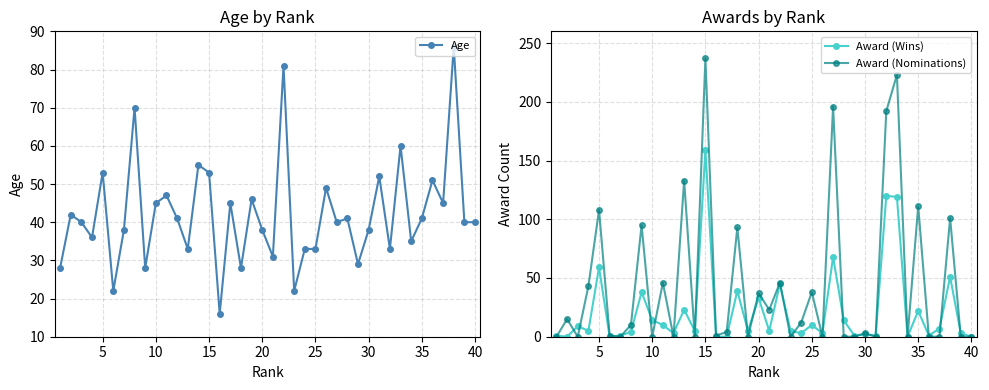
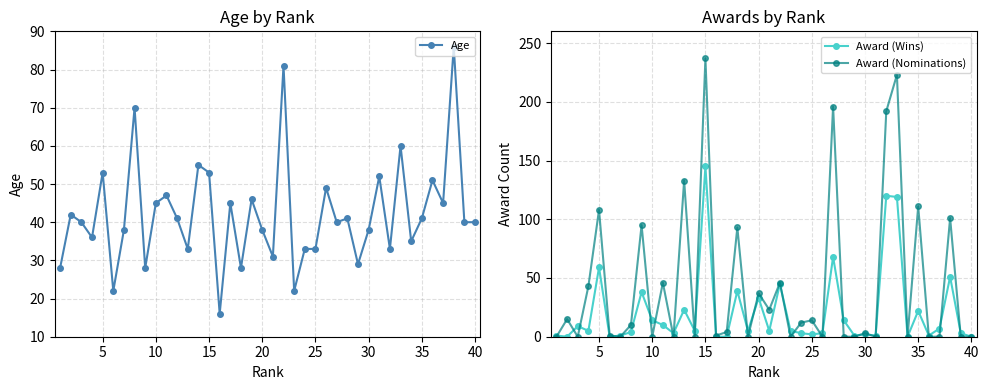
Awards by Rank, Award (Wins), 15: 159 -> 145
Awards by Rank, Award (Wins), 25: 10 -> 2
Awards by Rank, Award (Nominations), 25: 38 -> 14
